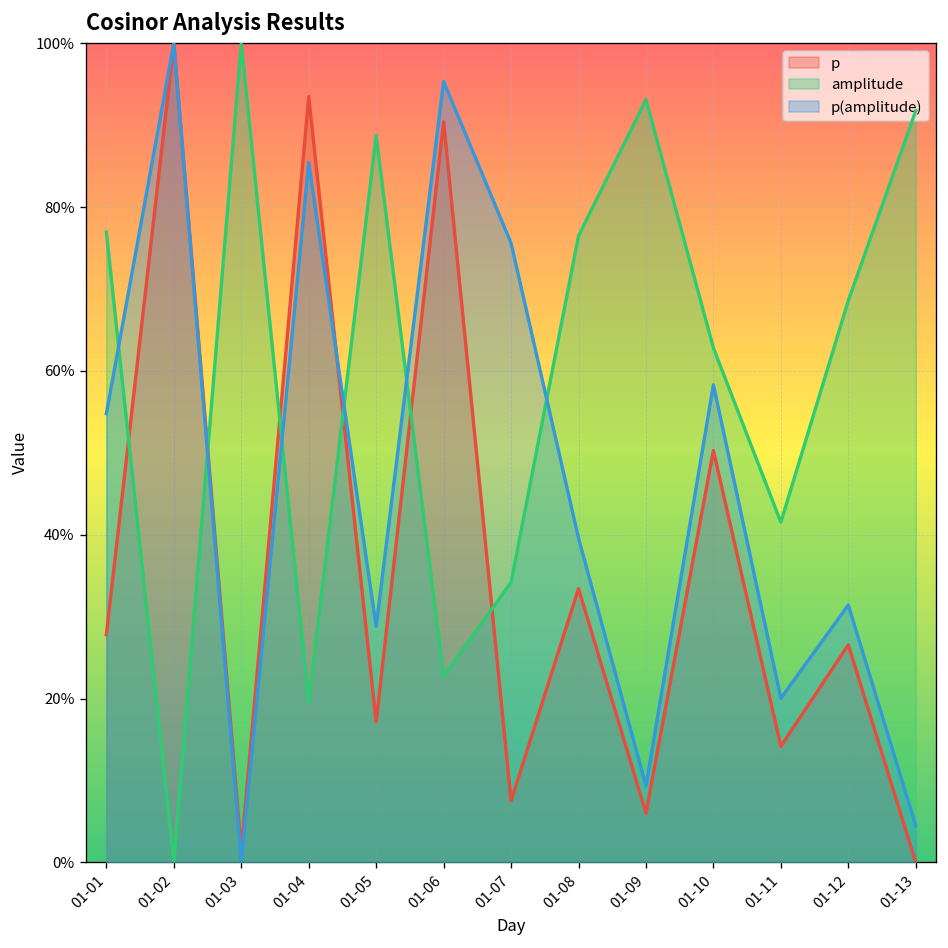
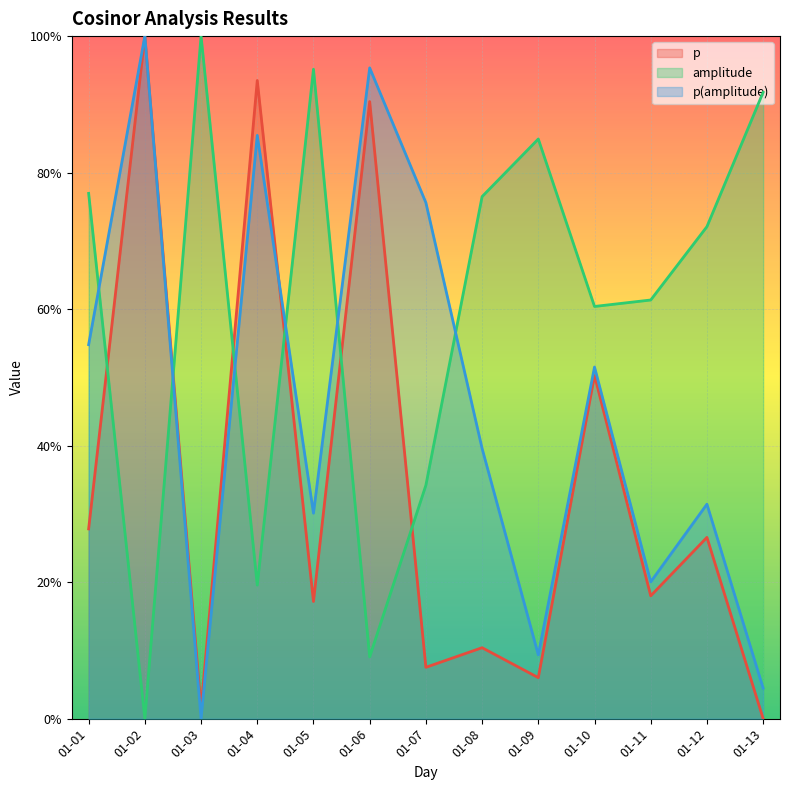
amplitude, 01-05: 89% -> 95%
p(amplitude), 01-05: 29% -> 30%
amplitude, 01-06: 23% -> 9%
p, 01-08: 33% -> 10%
amplitude, 01-09: 93% -> 85%
amplitude, 01-10: 63% -> 60%
p(amplitude), 01-10: 58% -> 52%
p, 01-11: 14% -> 18%
amplitude, 01-11: 42% -> 61%
amplitude, 01-12: 69% -> 72%
